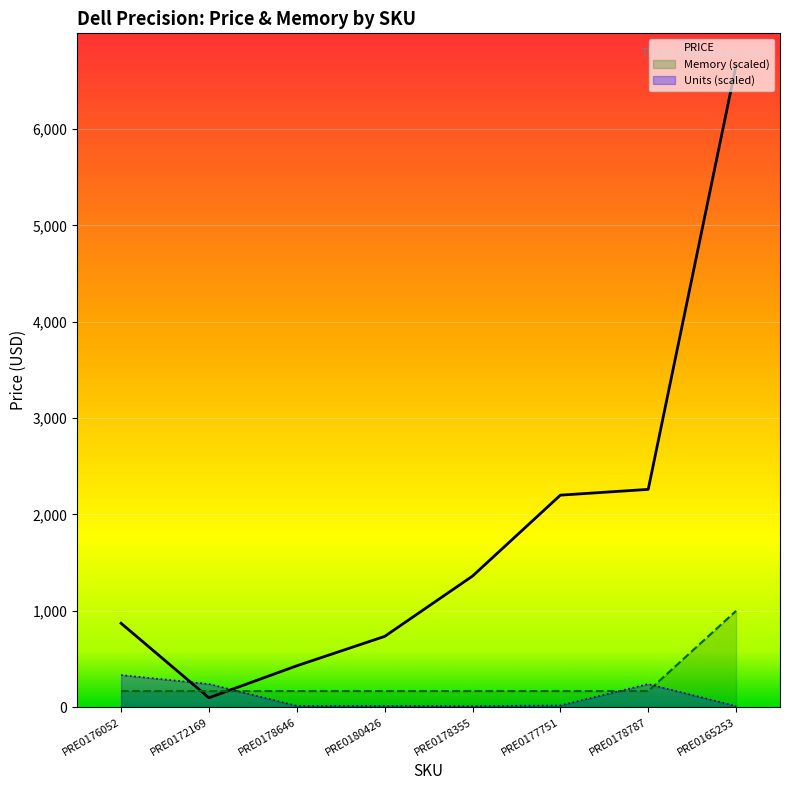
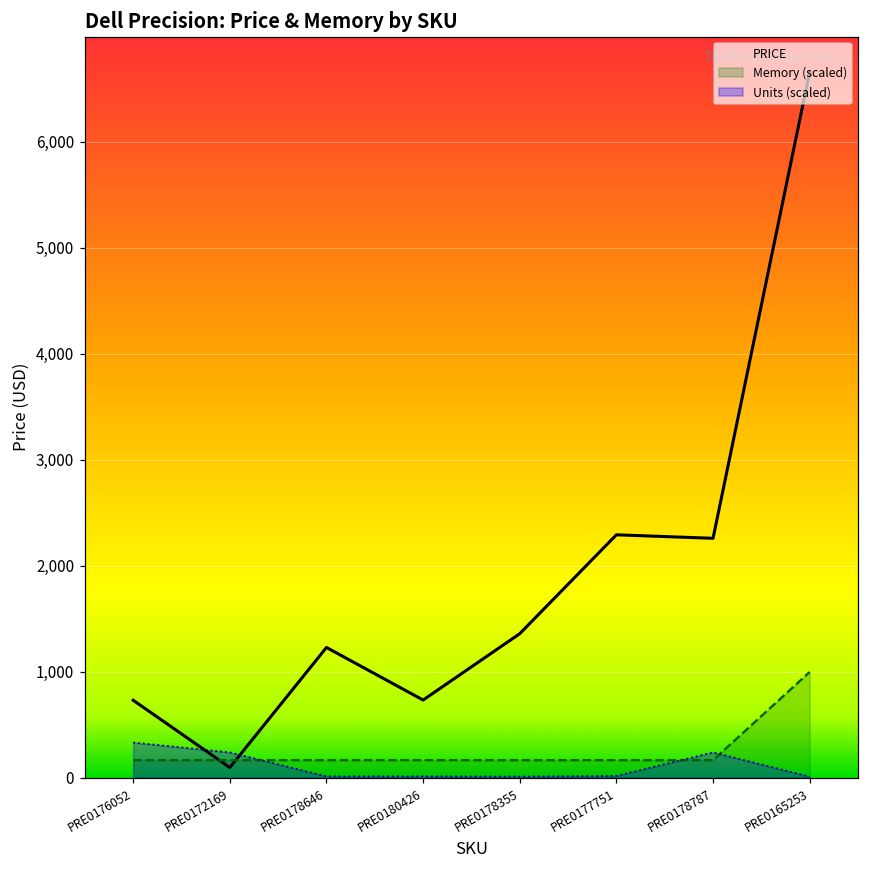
PRICE, PRE0176052: 900 -> 700
PRICE, PRE0178646: 400 -> 1,200
PRICE, PRE0177751: 2,200 -> 2,300
